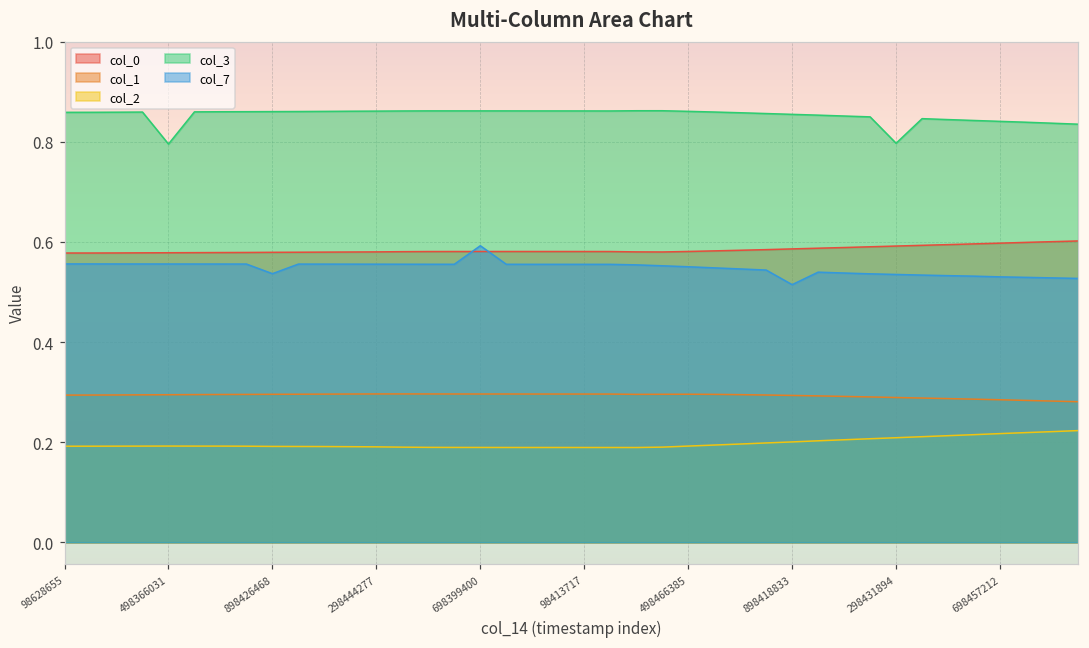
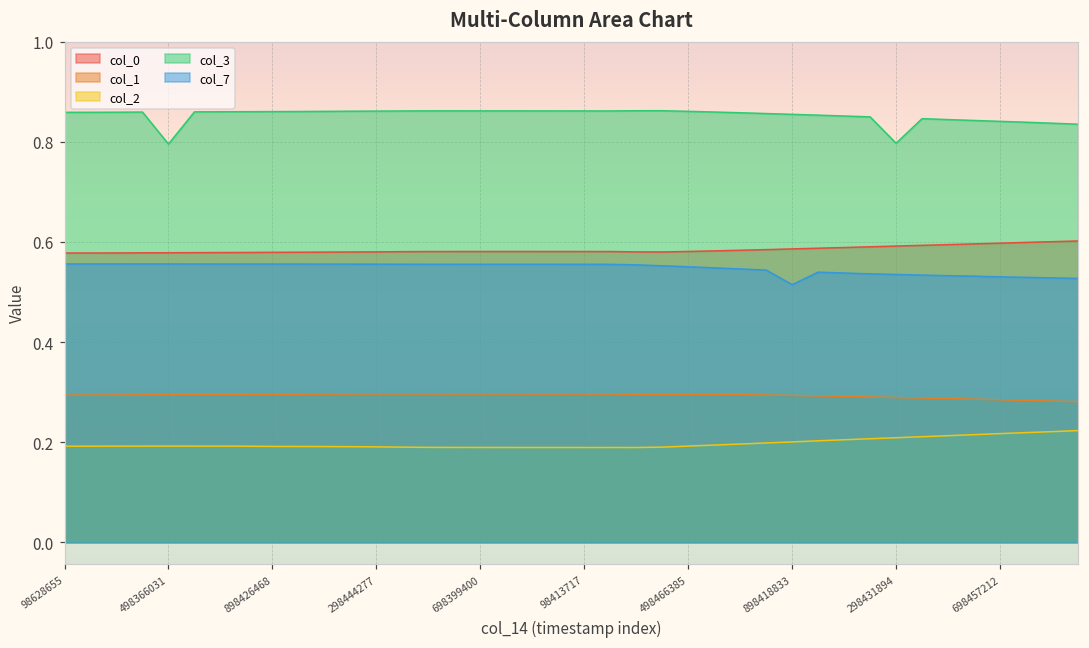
col_7, 898426468: 0.54 -> 0.56
col_7, 698399400: 0.59 -> 0.56
